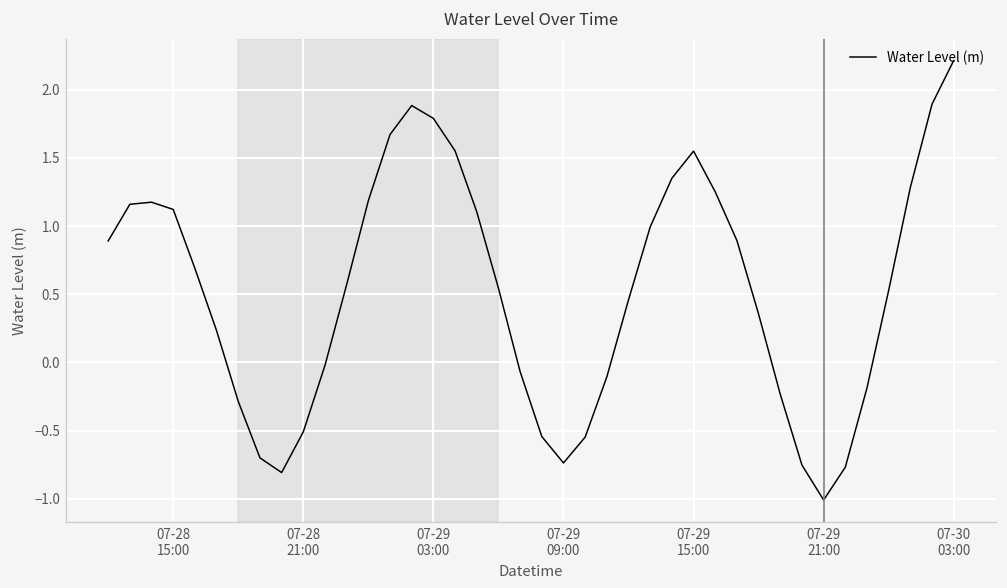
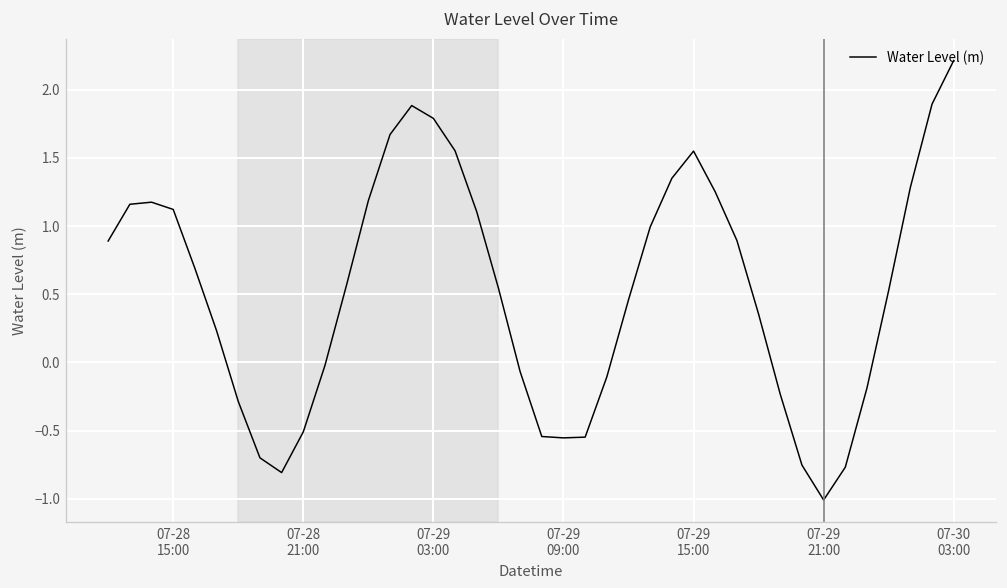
07-29 09:00: -0.74 -> -0.55
